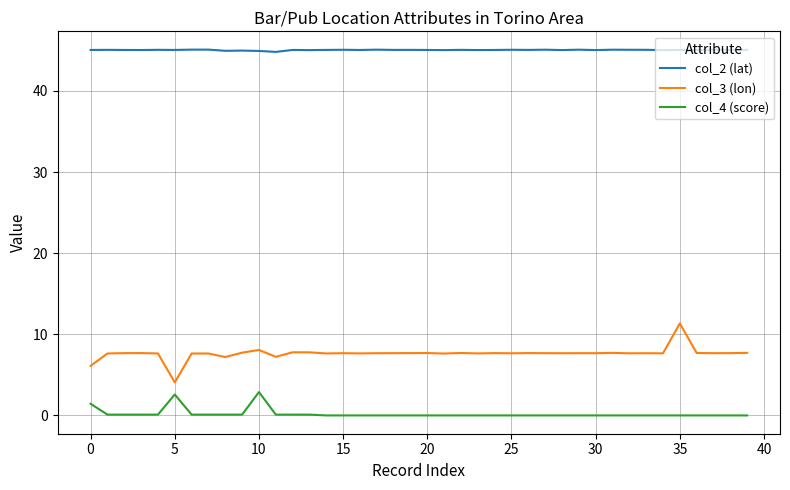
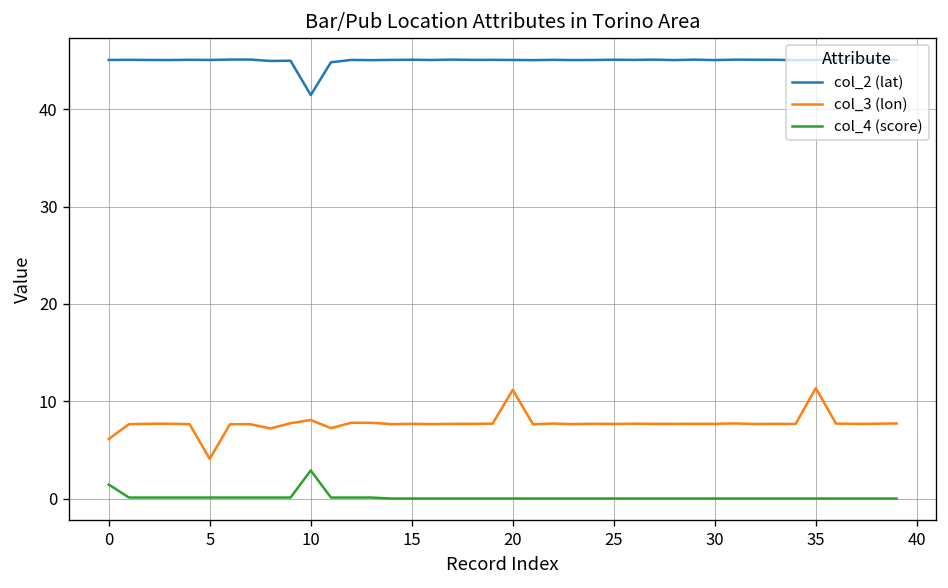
col_4 (score), 5: 3 -> 0
col_2 (lat), 10: 45 -> 41
col_3 (lon), 20: 8 -> 11
